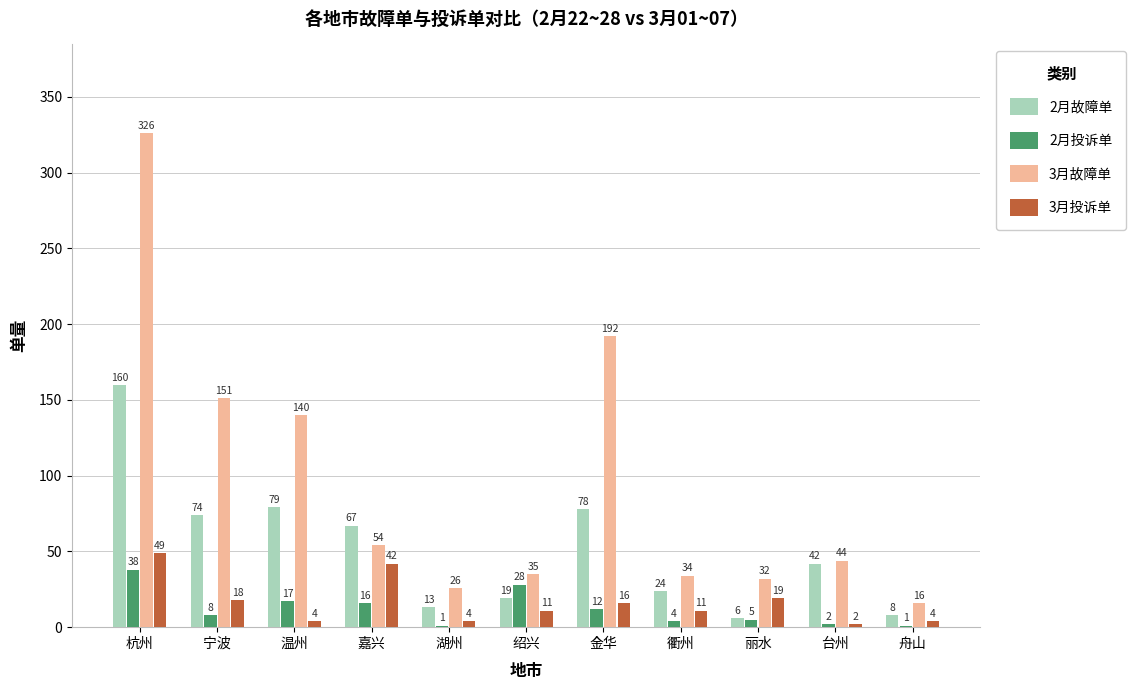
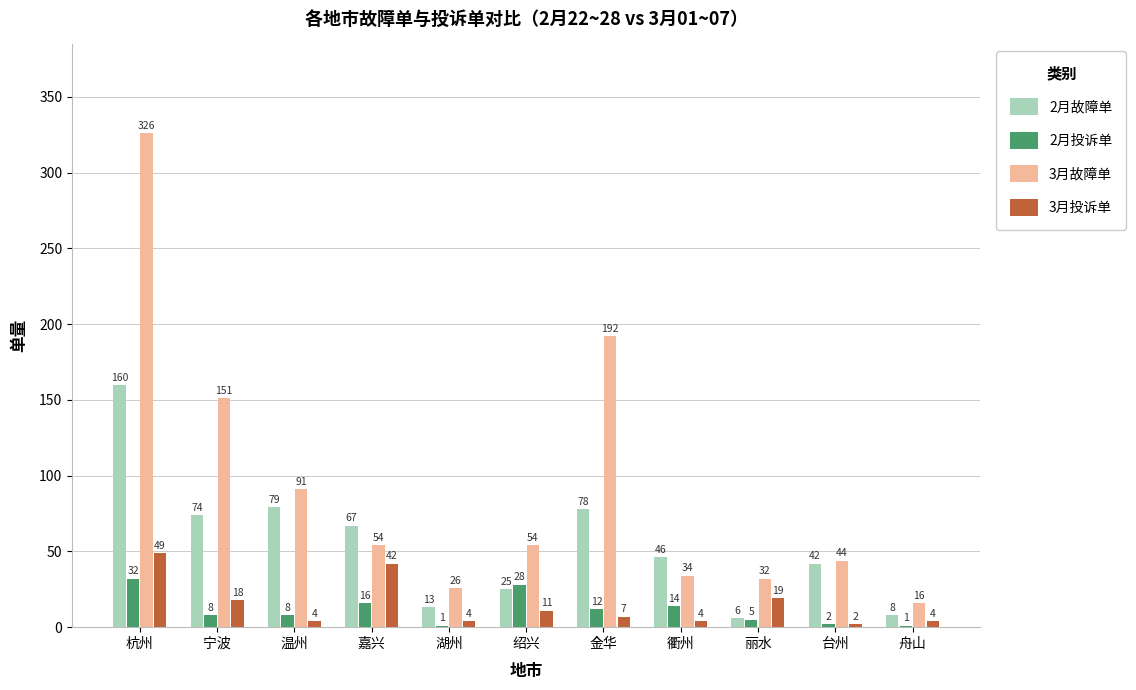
2月投诉单, 杭州: 38 -> 32
2月投诉单, 温州: 17 -> 8
3月故障单, 温州: 140 -> 91
2月故障单, 绍兴: 19 -> 25
3月故障单, 绍兴: 35 -> 54
3月投诉单, 金华: 16 -> 7
2月故障单, 衢州: 24 -> 46
2月投诉单, 衢州: 4 -> 14
3月投诉单, 衢州: 11 -> 4
